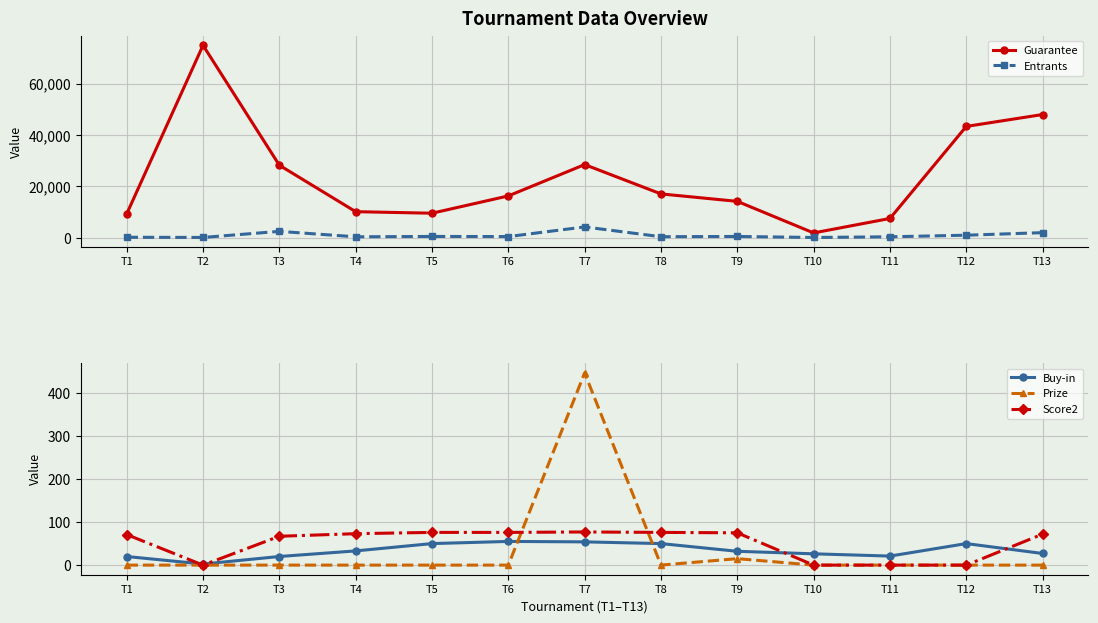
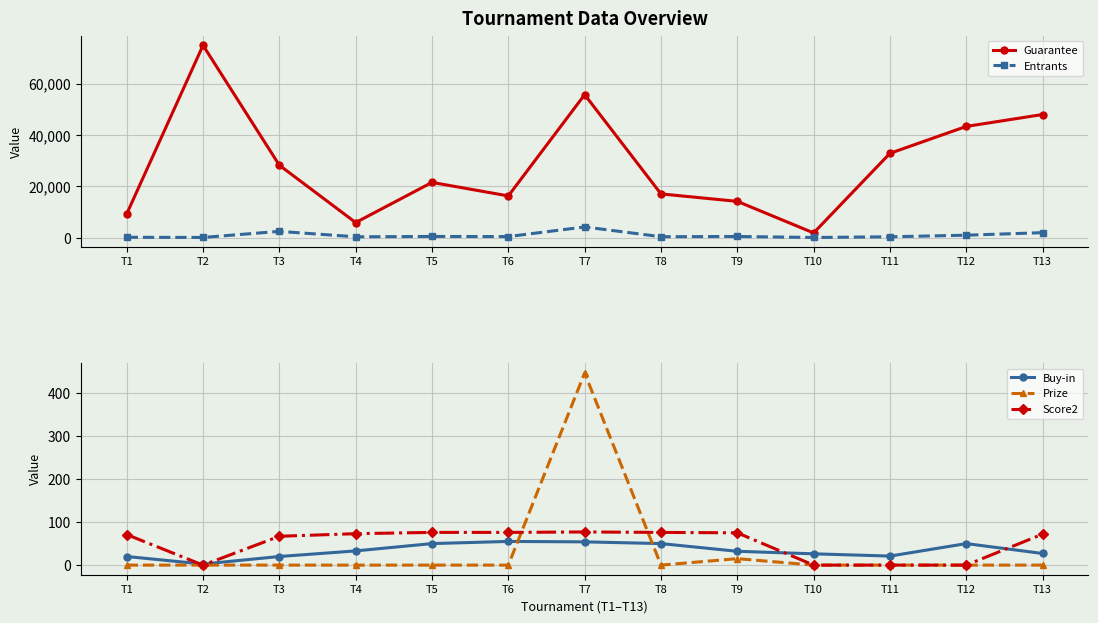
Tournament Data Overview, Guarantee, T4: 10,000 -> 6,000
Tournament Data Overview, Guarantee, T5: 10,000 -> 22,000
Tournament Data Overview, Guarantee, T7: 29,000 -> 56,000
Tournament Data Overview, Guarantee, T11: 8,000 -> 33,000
